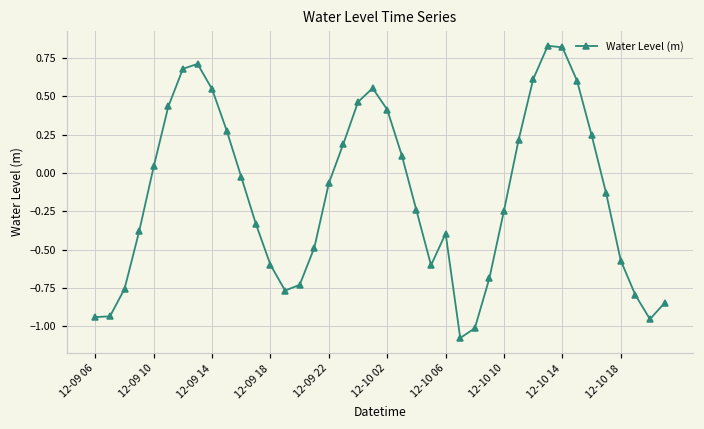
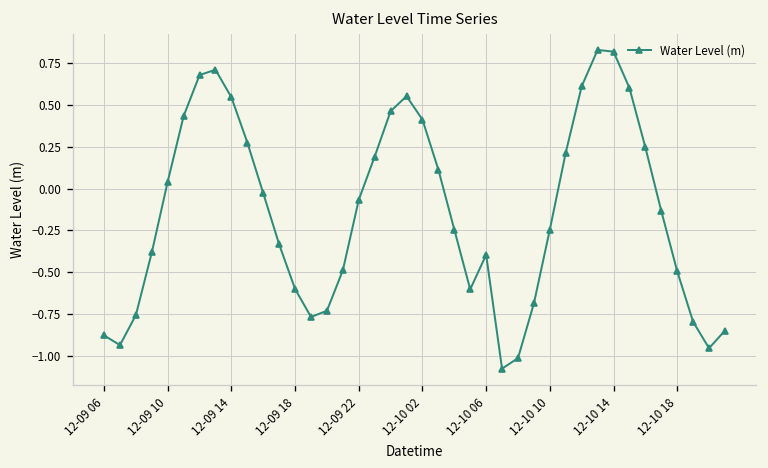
12-09 06: -0.94 -> -0.88
12-10 18: -0.57 -> -0.49
